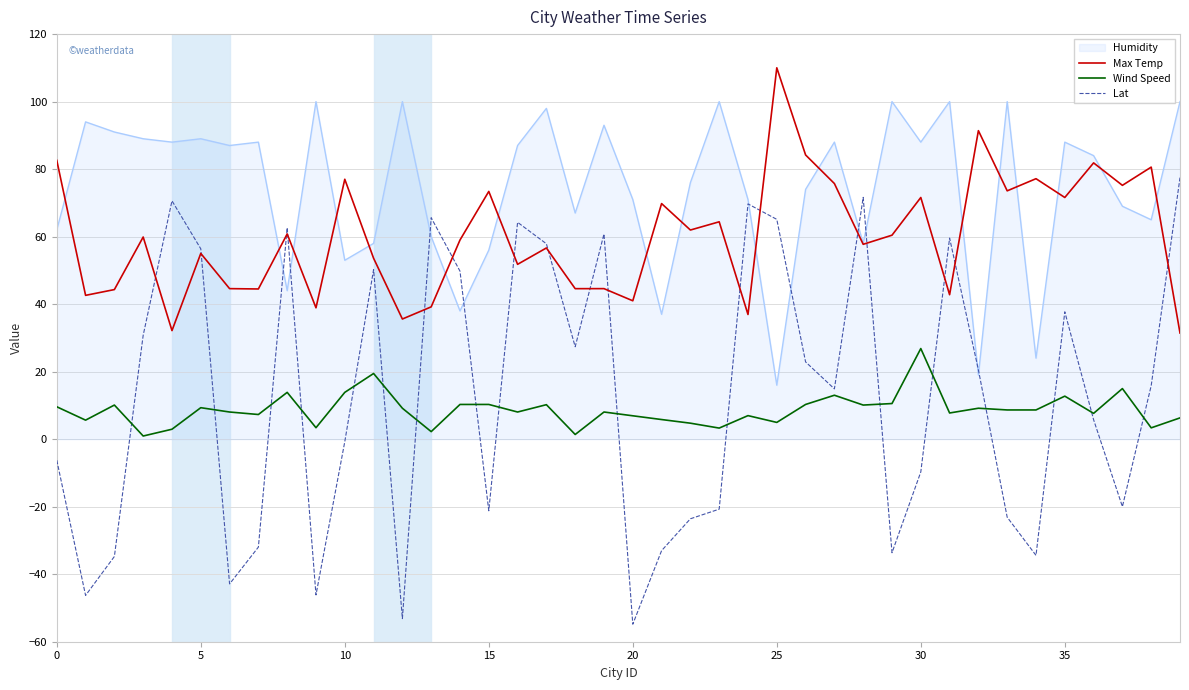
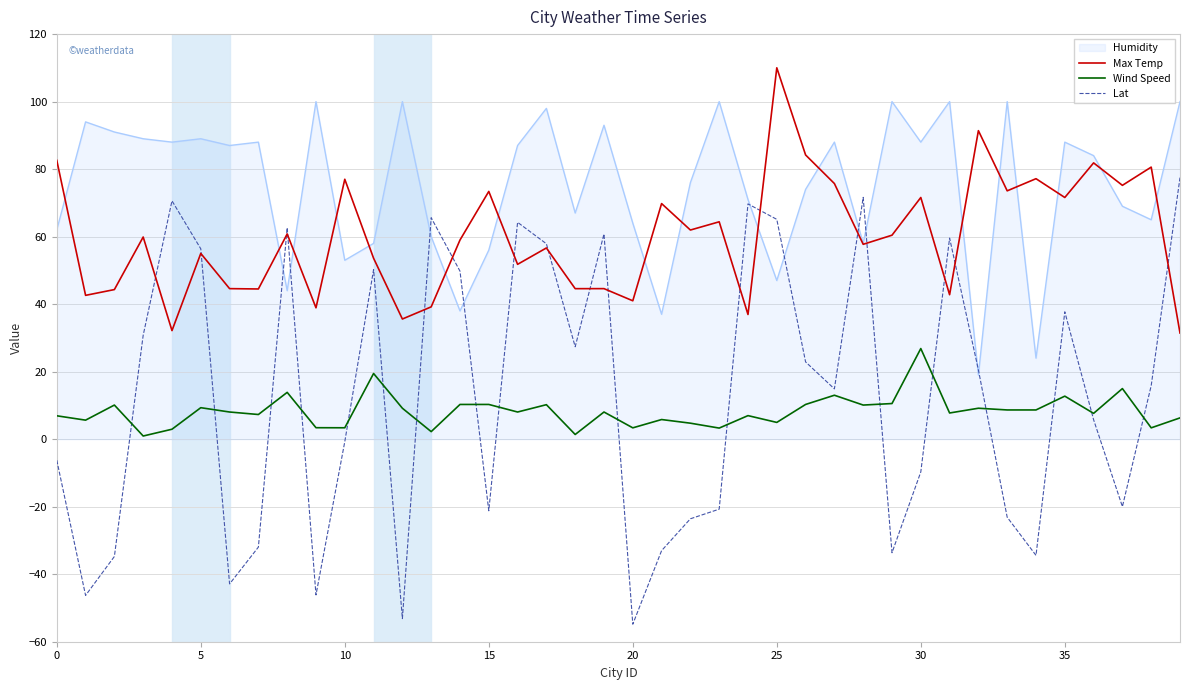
Wind Speed, 0: 10 -> 7
Wind Speed, 10: 14 -> 3
Humidity, 20: 71 -> 64
Wind Speed, 20: 7 -> 3
Humidity, 25: 16 -> 47
